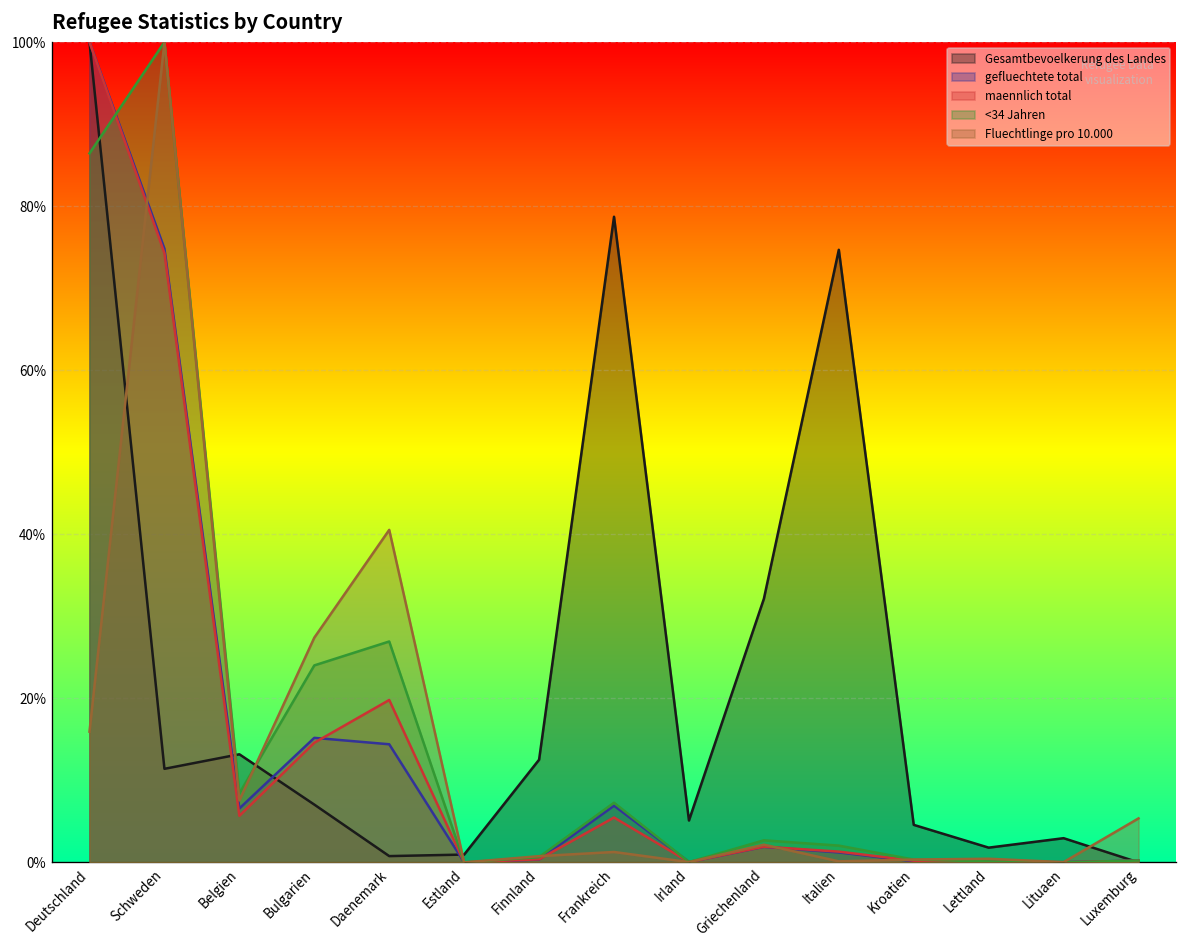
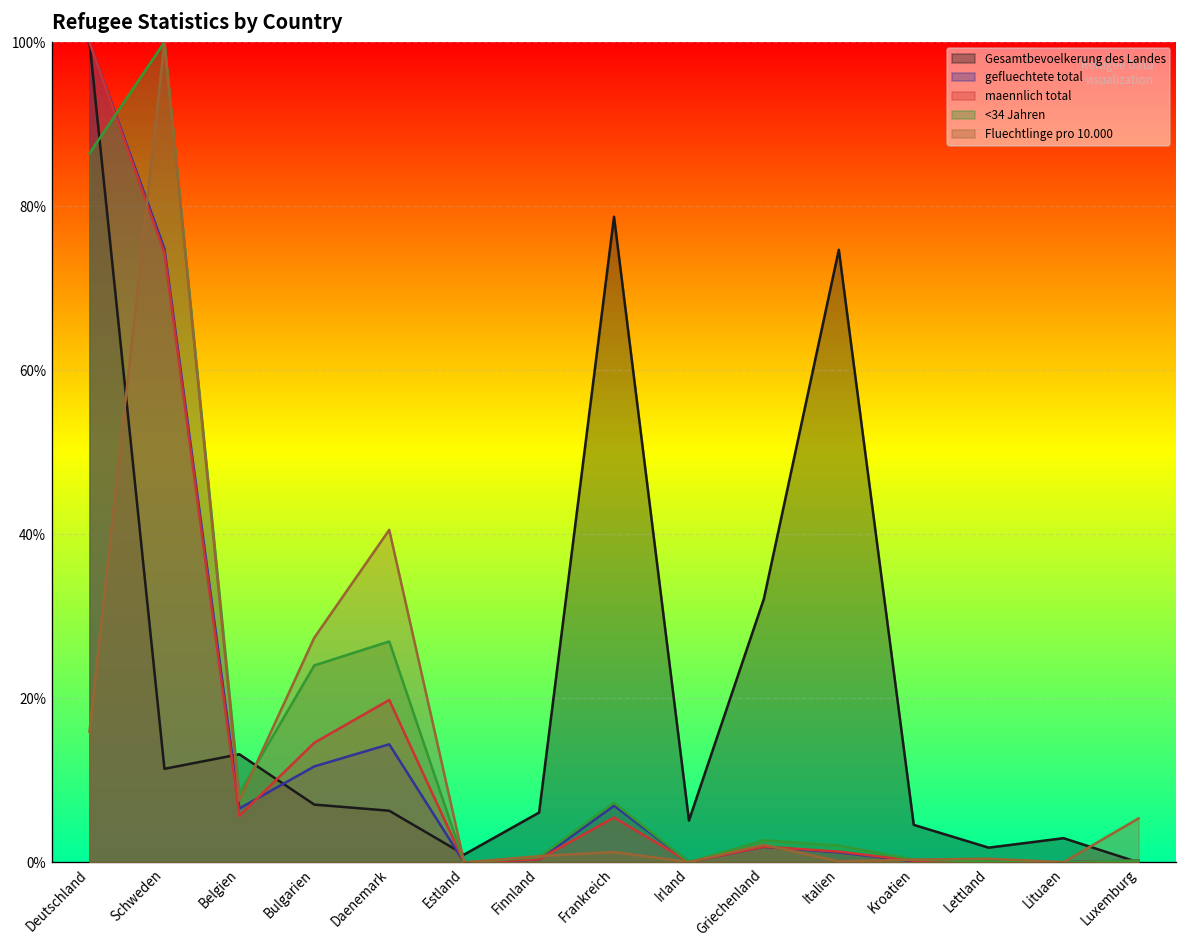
gefluechtete total, Bulgarien: 15% -> 12%
Gesamtbevoelkerung des Landes, Daenemark: 1% -> 6%
Gesamtbevoelkerung des Landes, Finnland: 13% -> 6%
